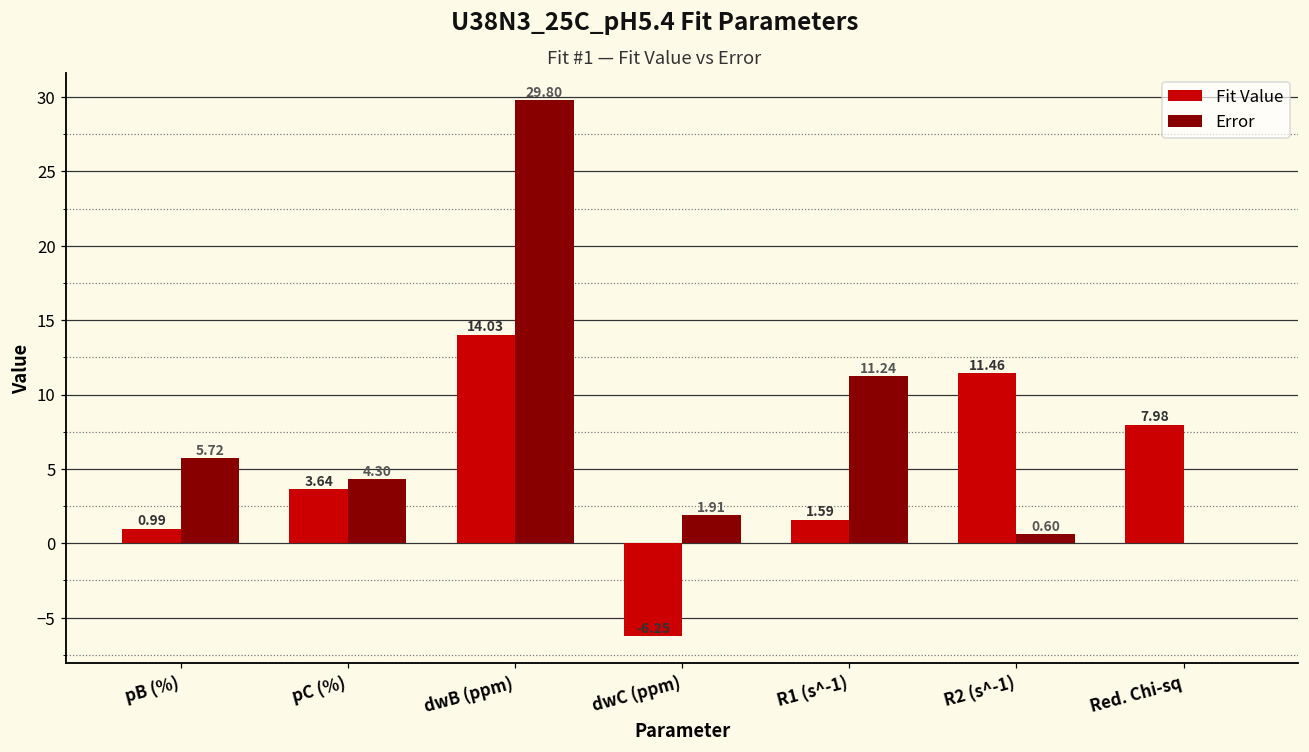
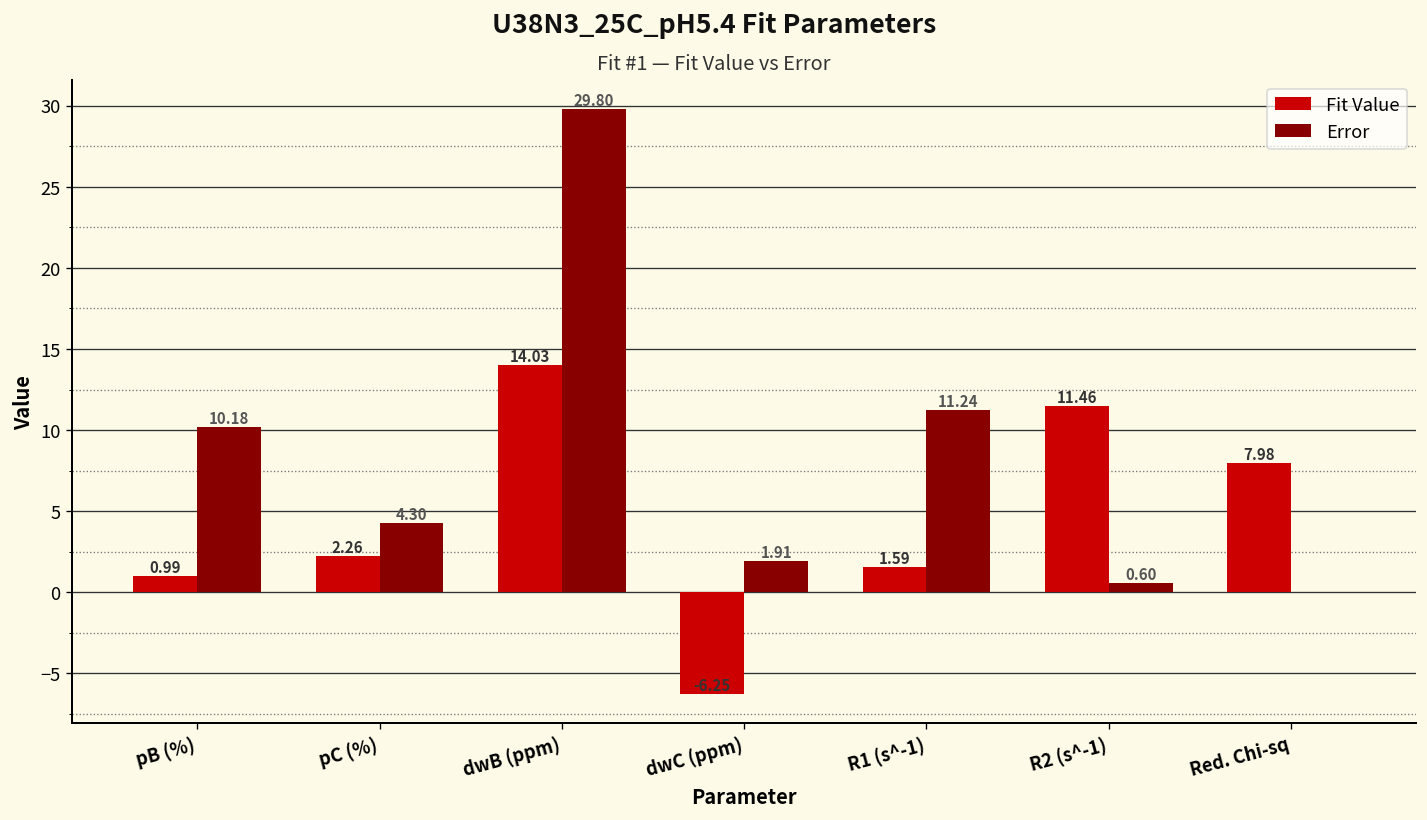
Error, pB (%): 5.72 -> 10.18
Fit Value, pC (%): 3.64 -> 2.26
